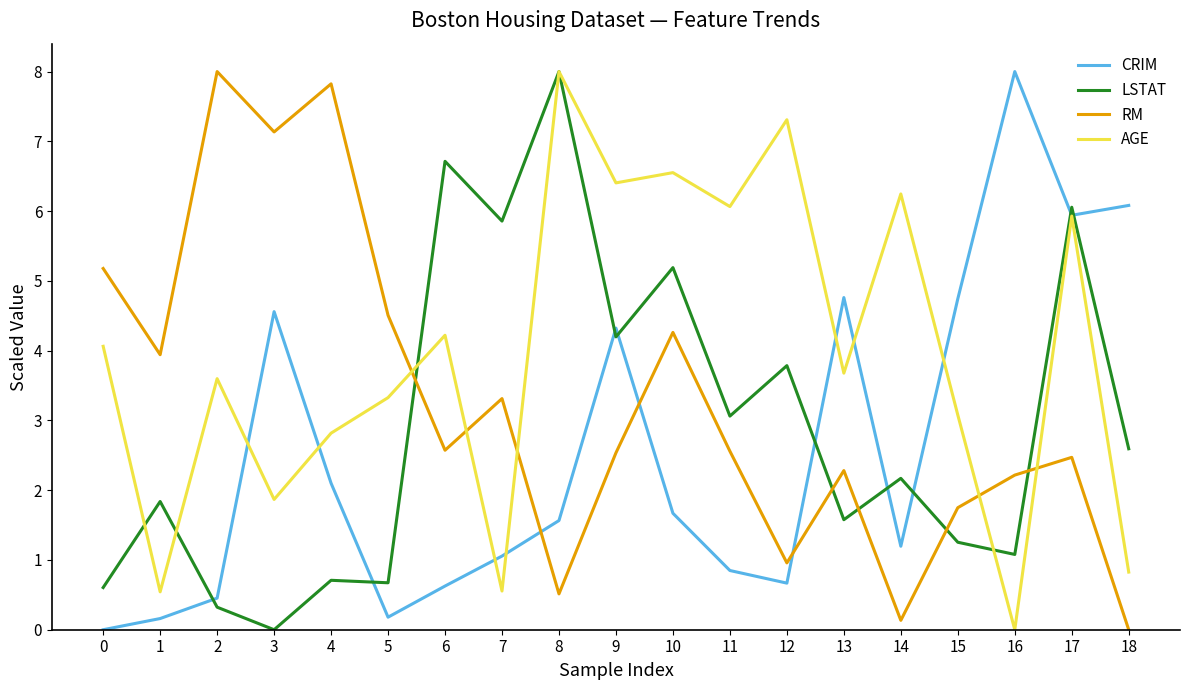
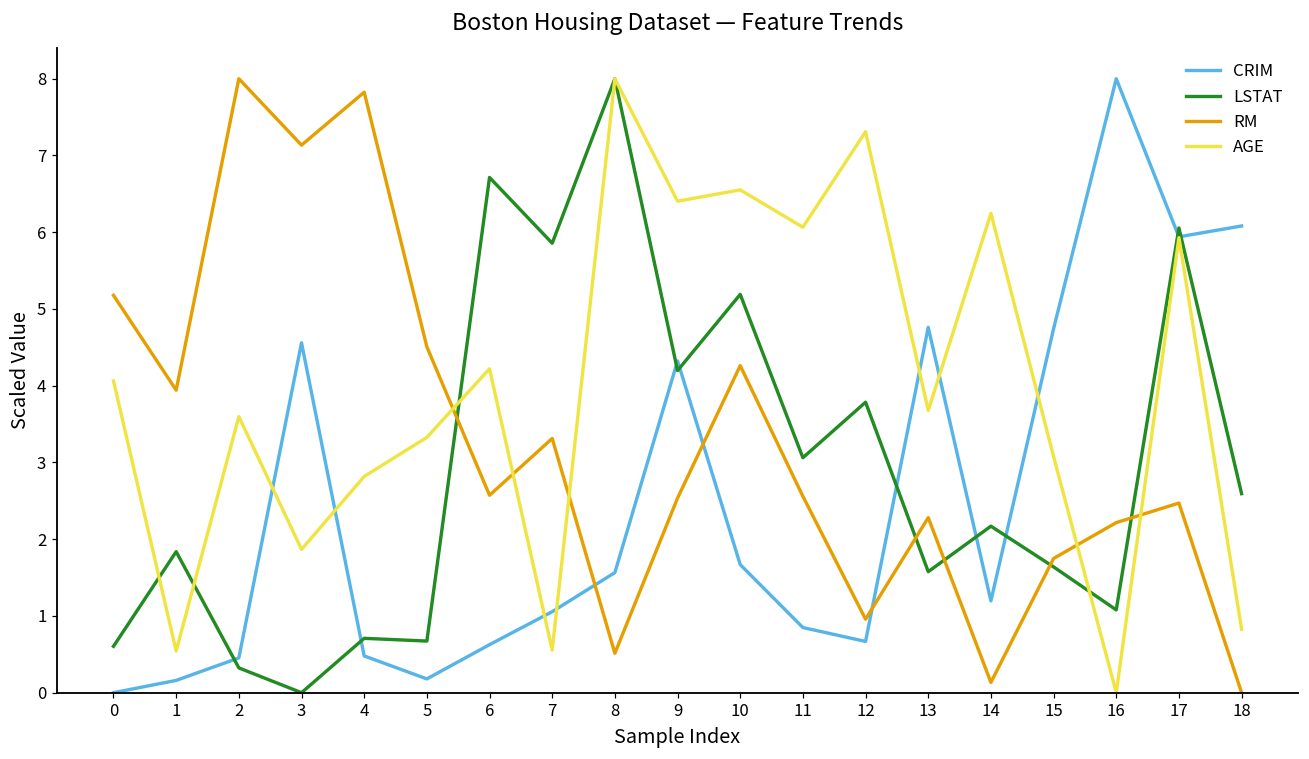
CRIM, 4: 2.1 -> 0.5
LSTAT, 15: 1.3 -> 1.6
